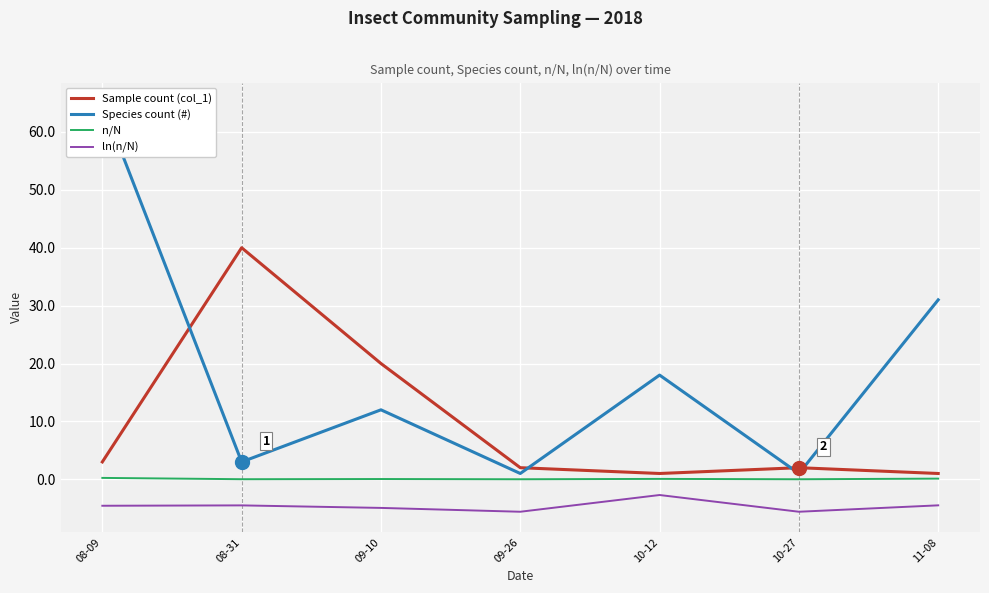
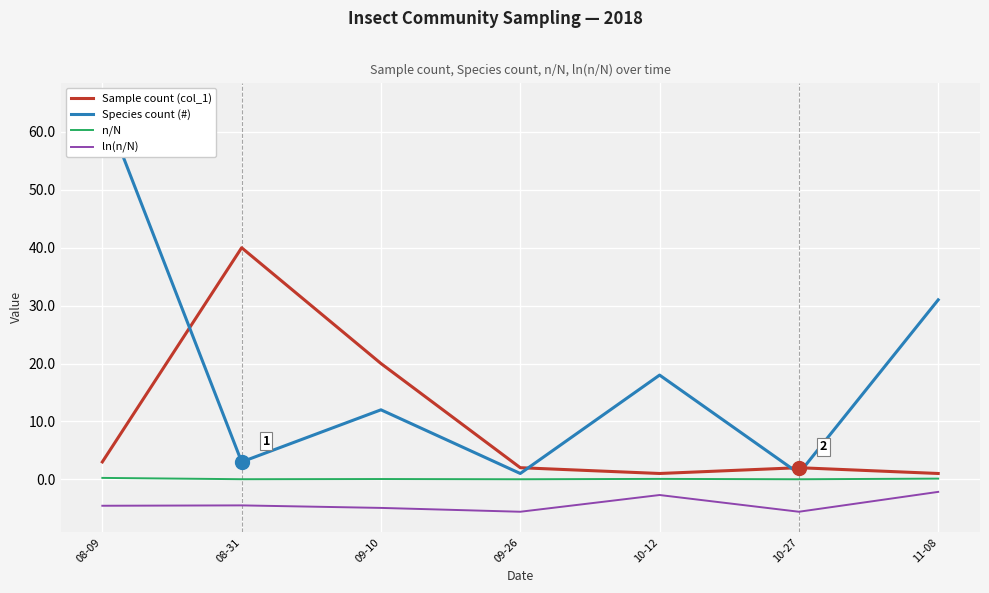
ln(n/N), 11-08: -5 -> -2
